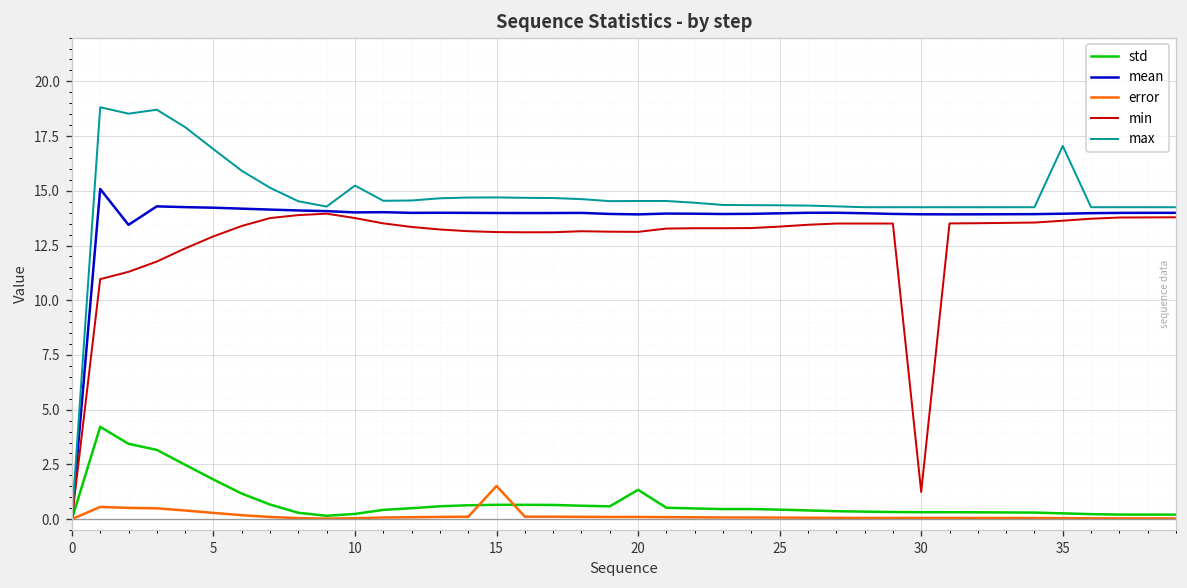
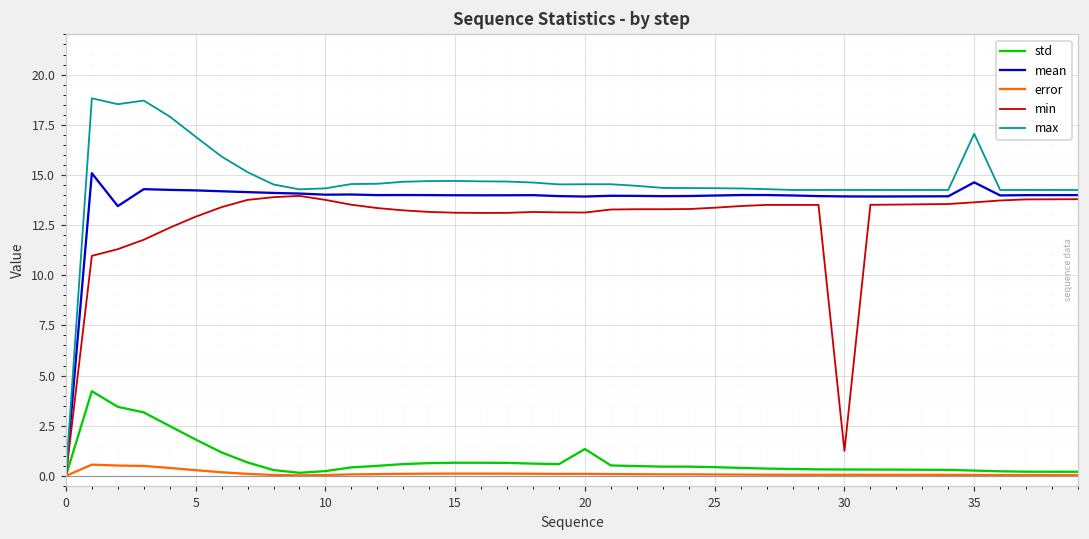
max, 10: 15.2 -> 14.3
error, 15: 1.5 -> 0.1
mean, 35: 14.0 -> 14.6
